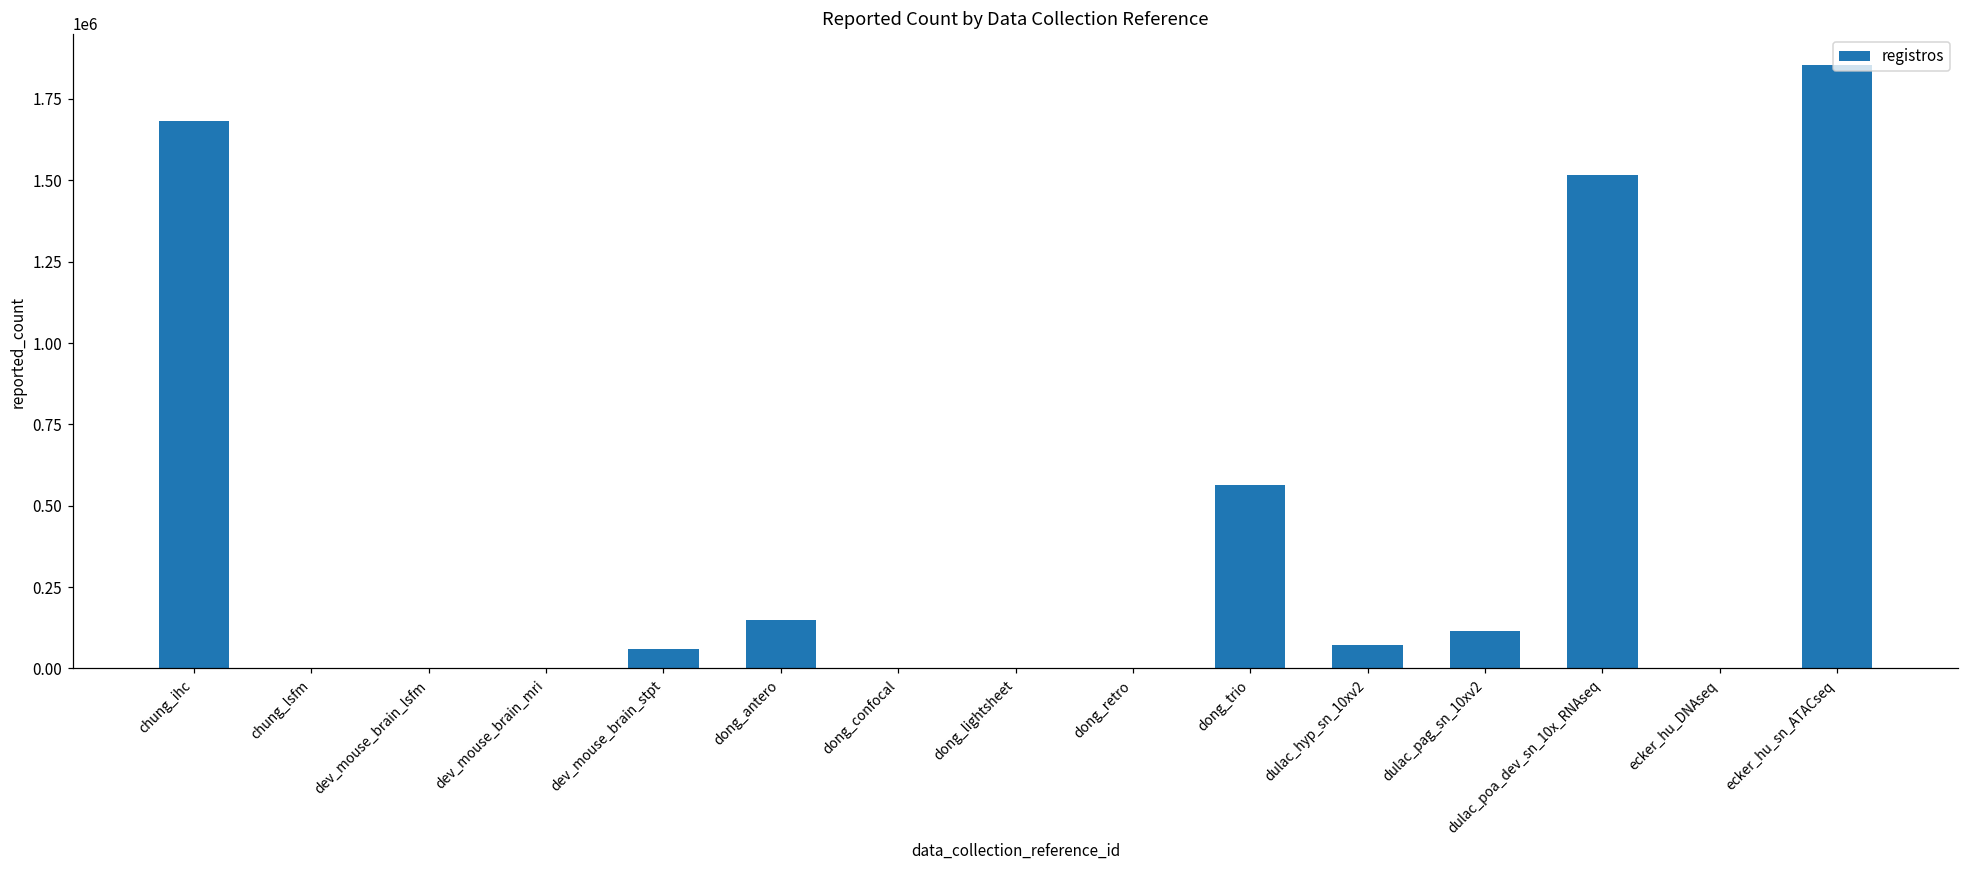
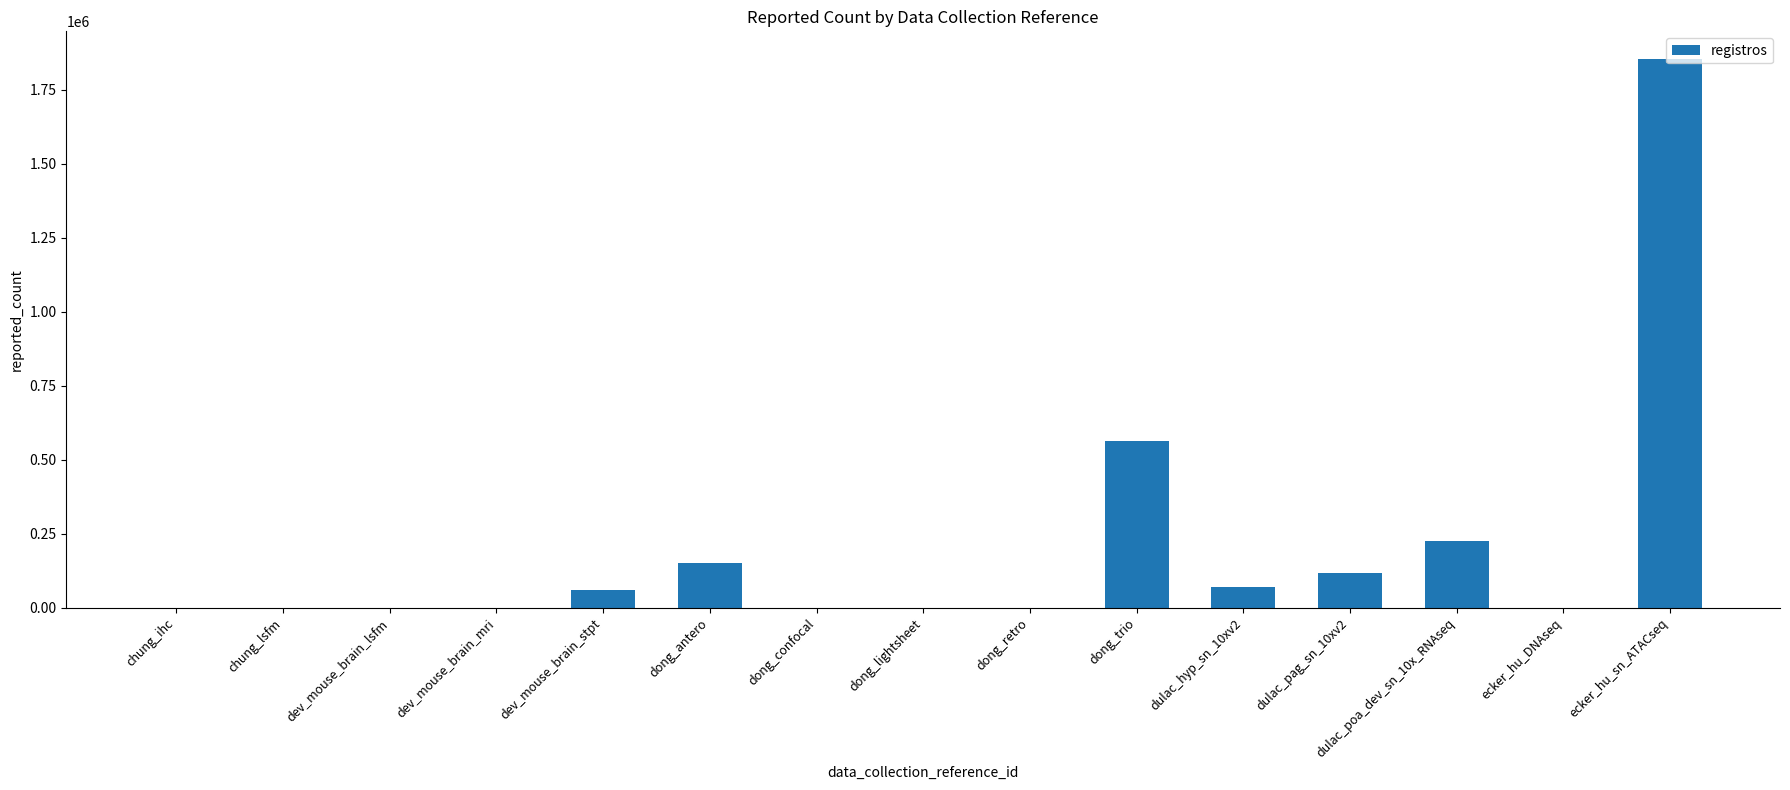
chung_ihc: 1680000 -> 0
dulac_poa_dev_sn_10x_RNAseq: 1520000 -> 230000
